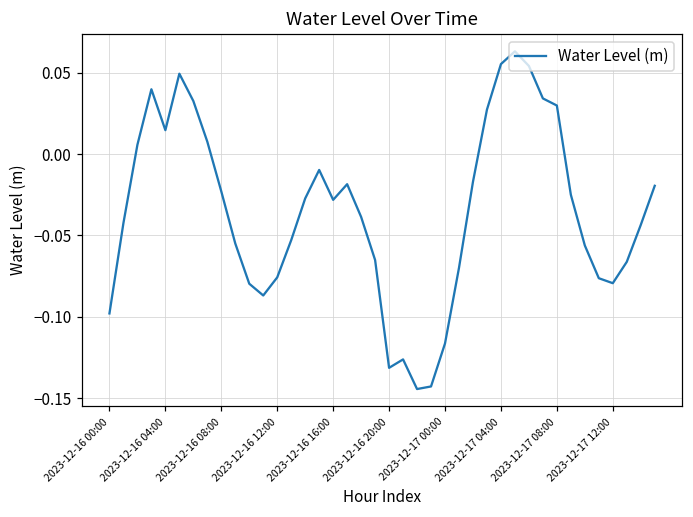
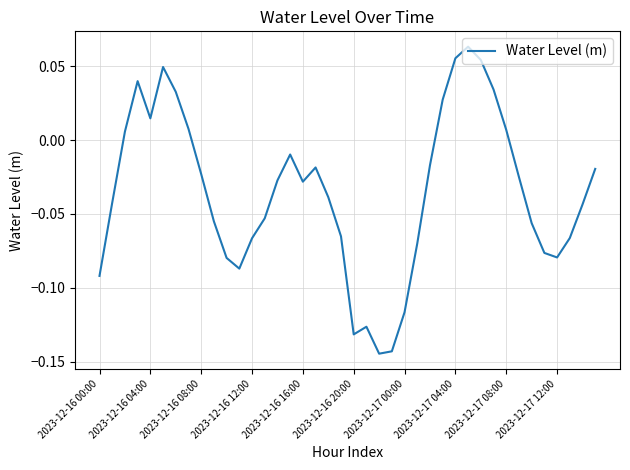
2023-12-16 00:00: -0.098 -> -0.092
2023-12-16 12:00: -0.076 -> -0.066
2023-12-17 08:00: 0.030 -> 0.007
